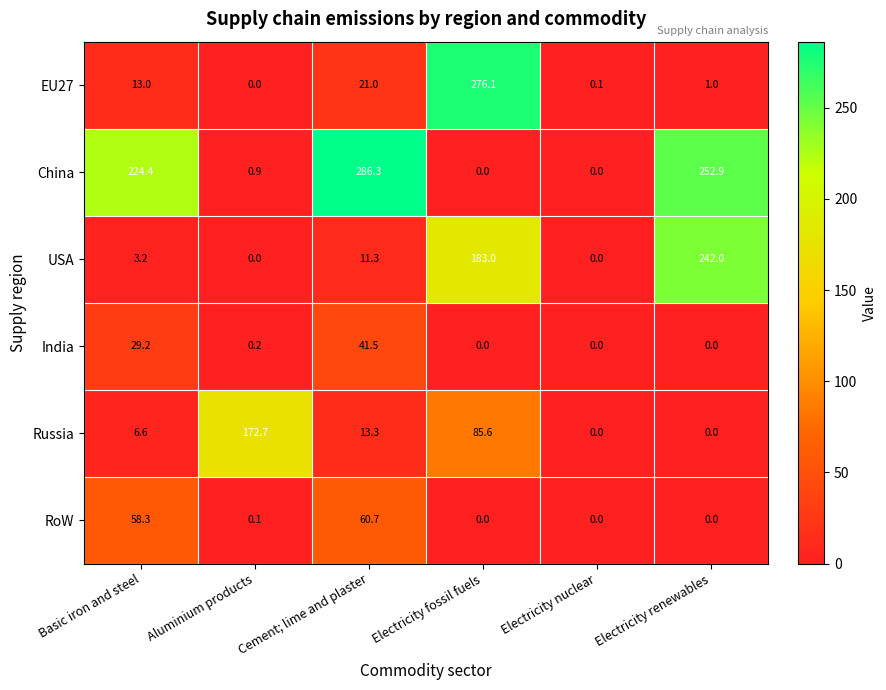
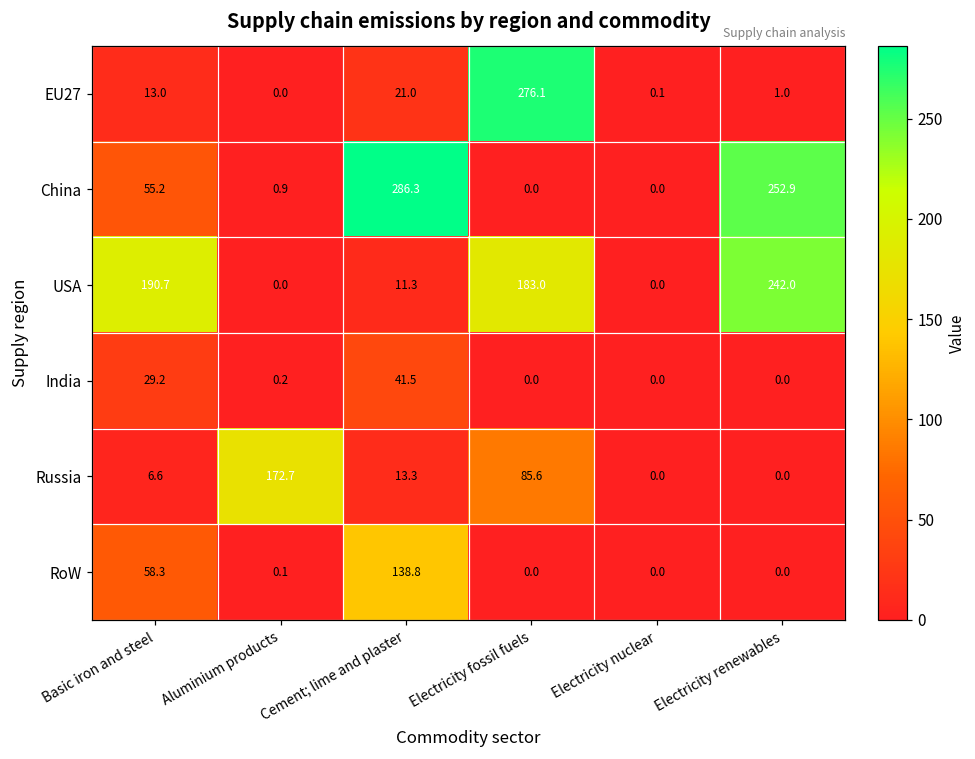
China, Basic iron and steel: 224.4 -> 55.2
USA, Basic iron and steel: 3.2 -> 190.7
RoW, Cement; lime and plaster: 60.7 -> 138.8
